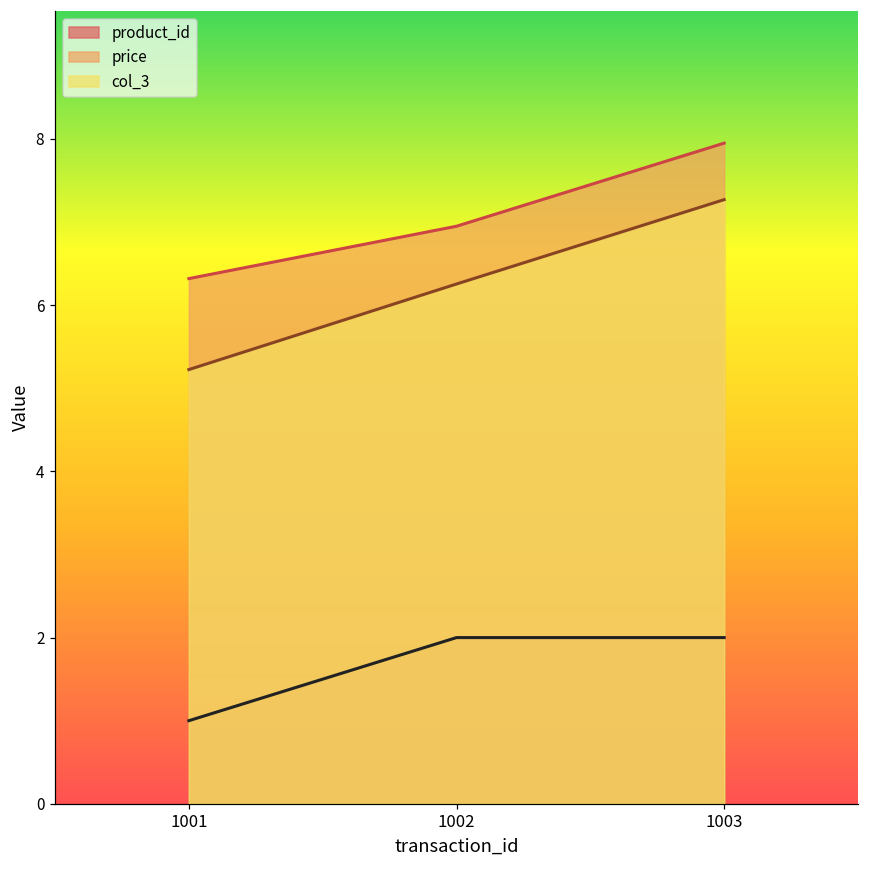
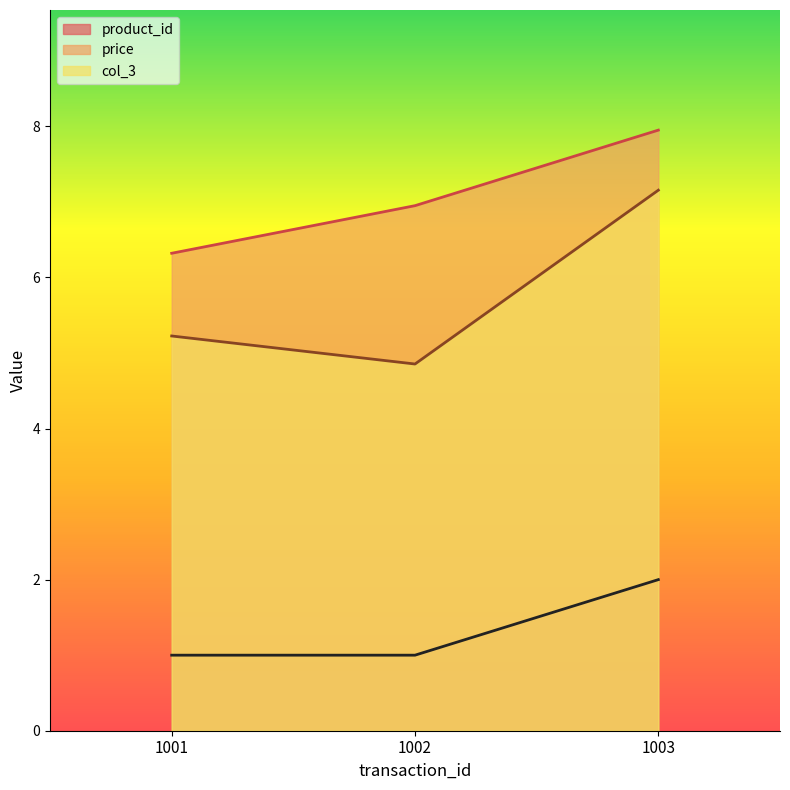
product_id, 1002: 2 -> 1
col_3, 1002: 6.3 -> 4.9
col_3, 1003: 7.3 -> 7.2
